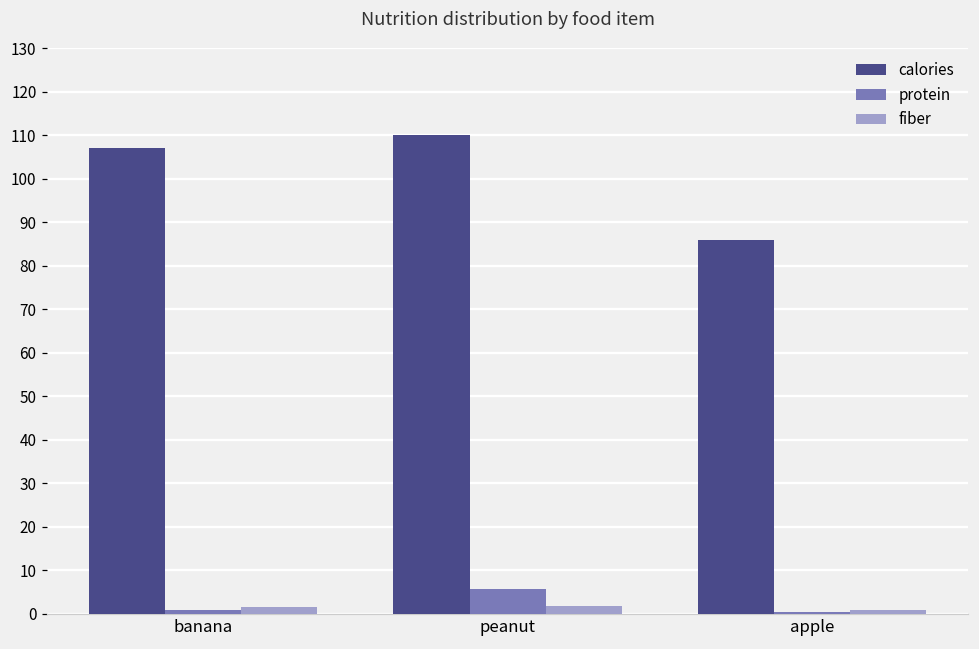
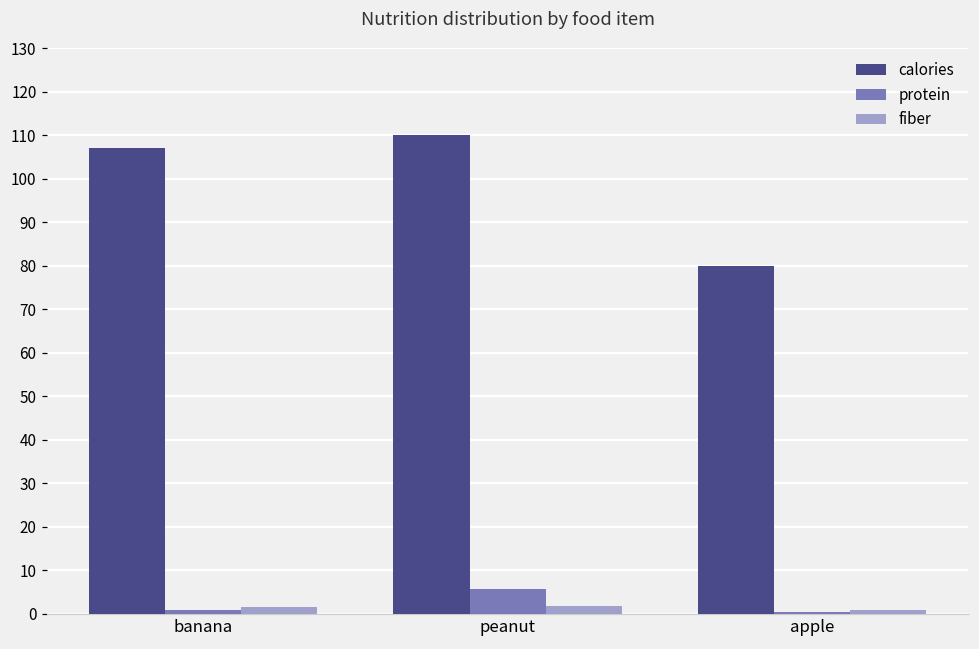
calories, apple: 86 -> 80
